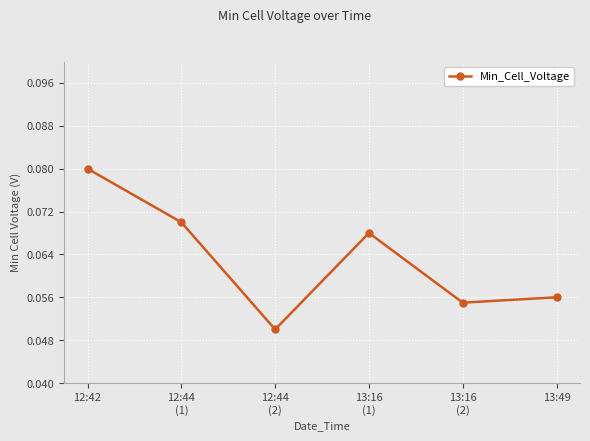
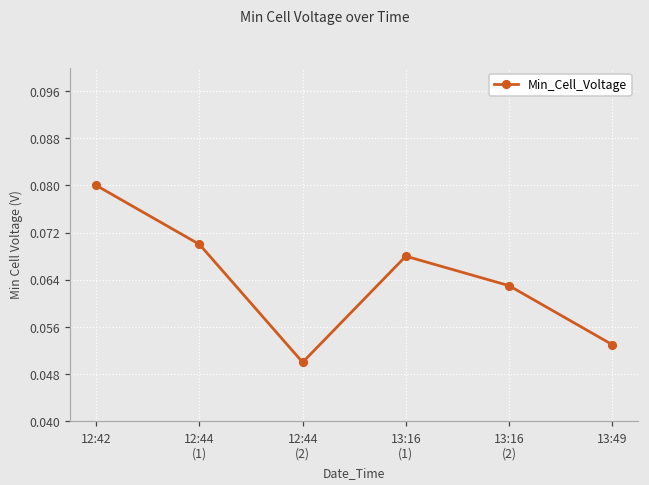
13:16 (2): 0.055 -> 0.063
13:49: 0.056 -> 0.053
